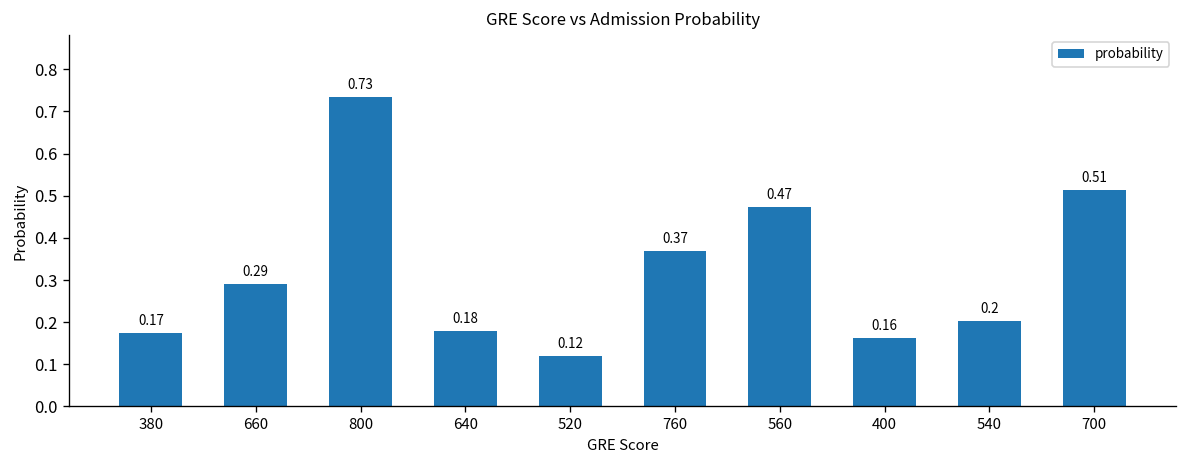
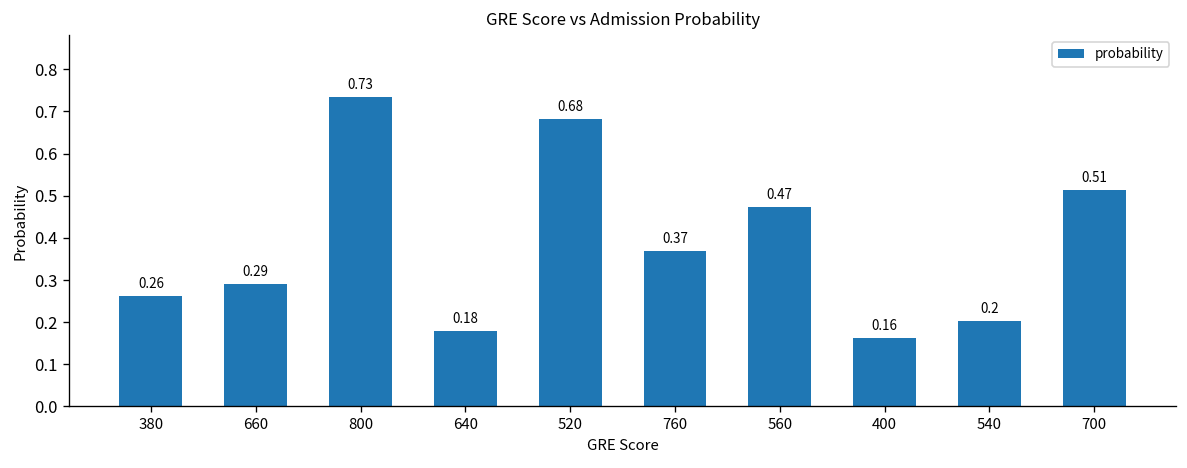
380: 0.17 -> 0.26
520: 0.12 -> 0.68
